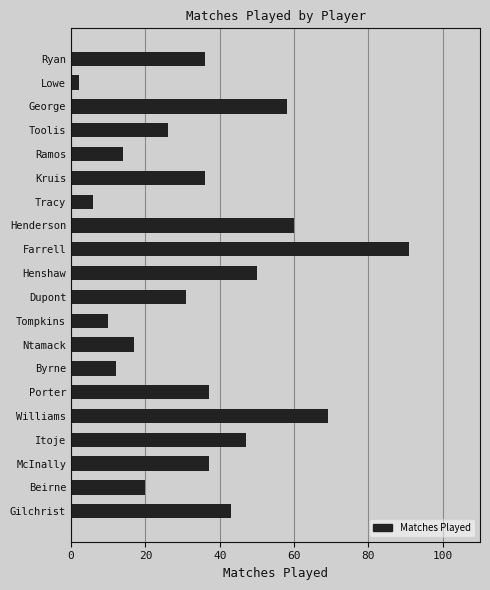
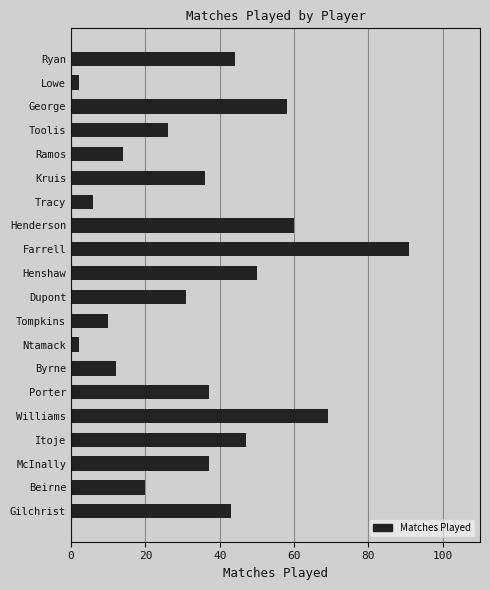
Ryan: 36 -> 44
Ntamack: 17 -> 2
